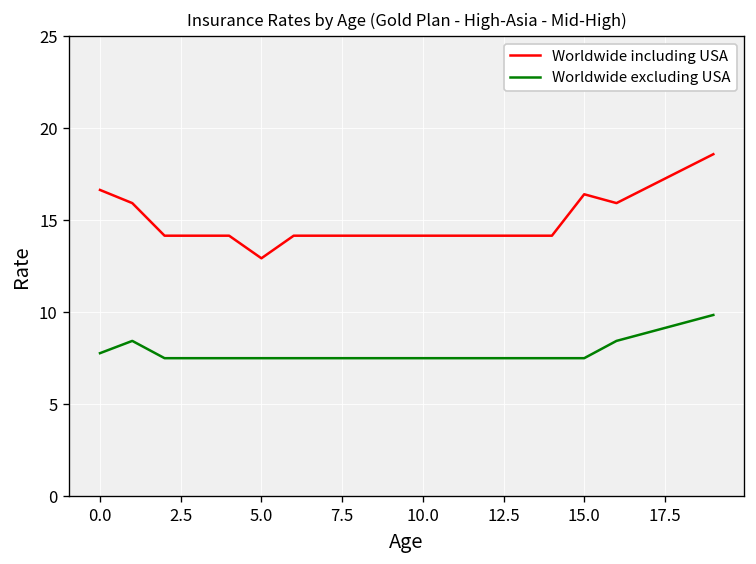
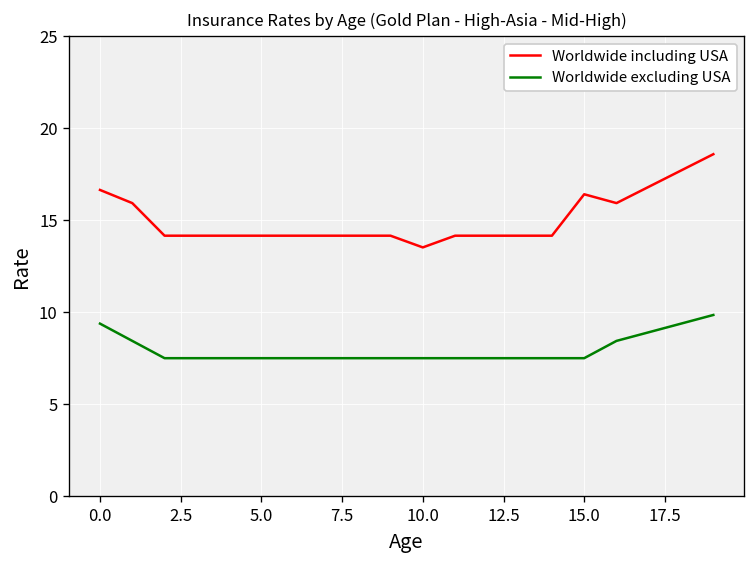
Worldwide excluding USA, 0.0: 7.8 -> 9.4
Worldwide including USA, 5.0: 12.9 -> 14.2
Worldwide including USA, 10.0: 14.2 -> 13.5
